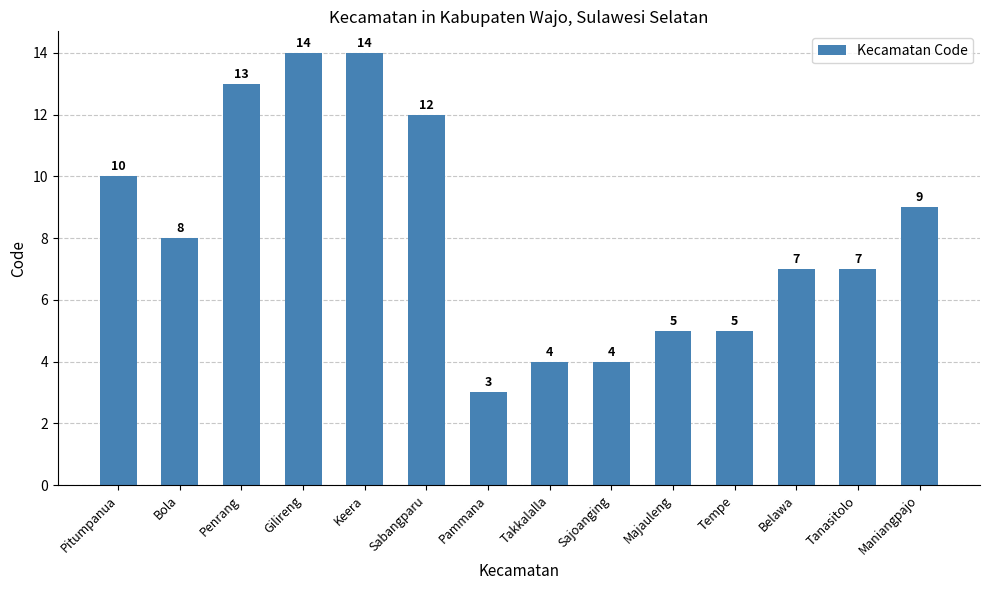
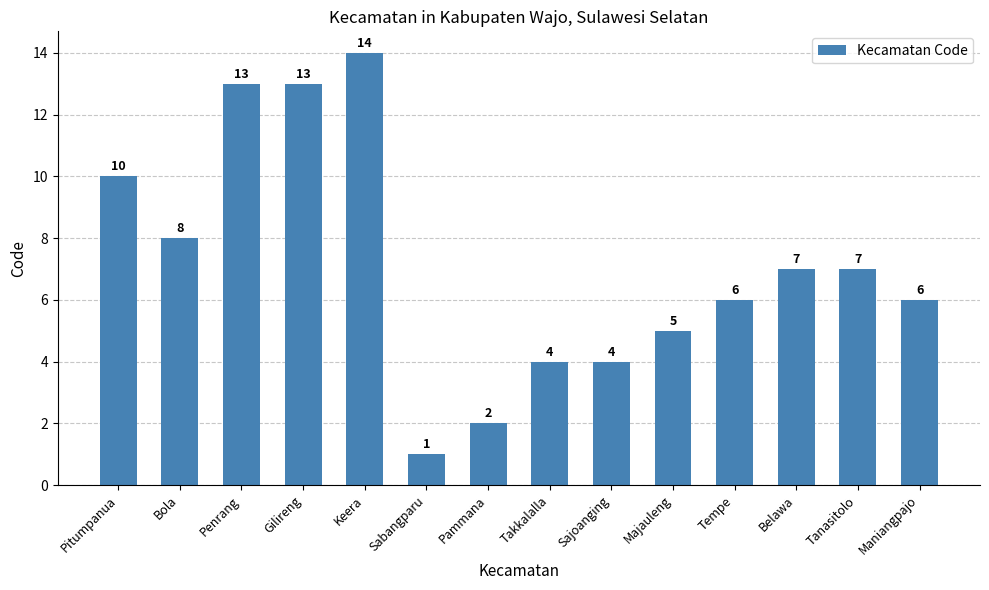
Gilireng: 14 -> 13
Sabangparu: 12 -> 1
Pammana: 3 -> 2
Tempe: 5 -> 6
Maniangpajo: 9 -> 6
